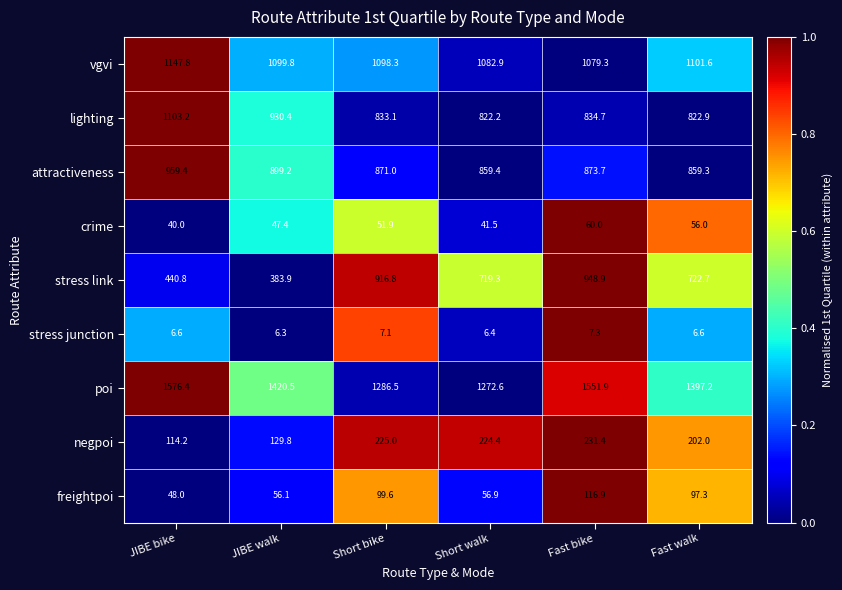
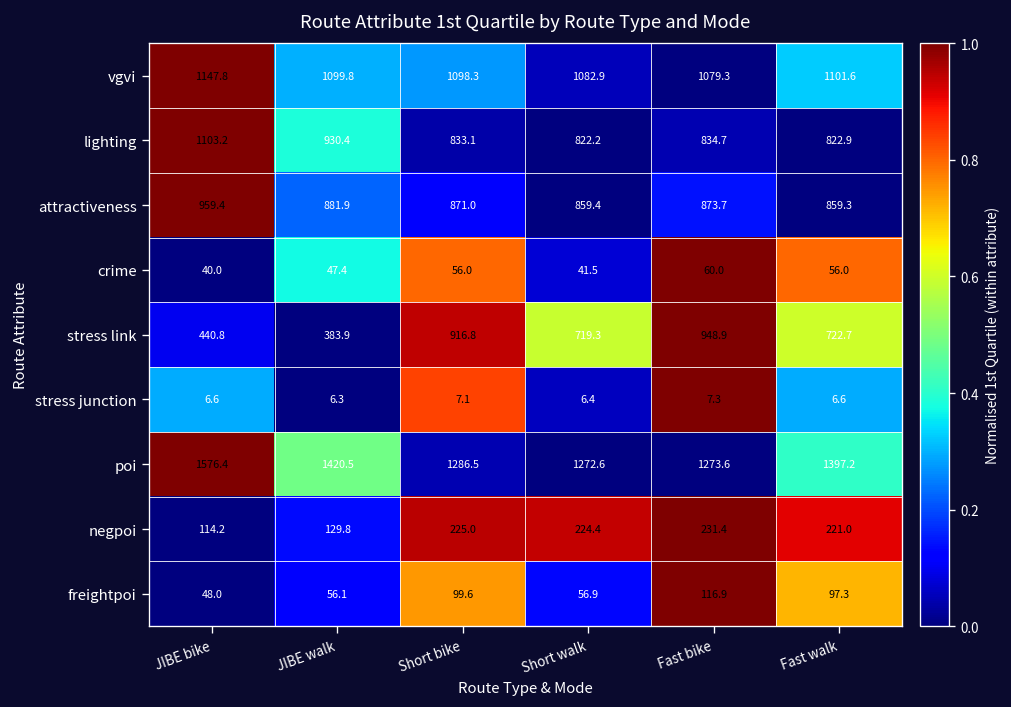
attractiveness, JIBE walk: 899.2 -> 881.9
crime, Short bike: 51.9 -> 56.0
poi, Fast bike: 1551.9 -> 1273.6
negpoi, Fast walk: 202.0 -> 221.0
